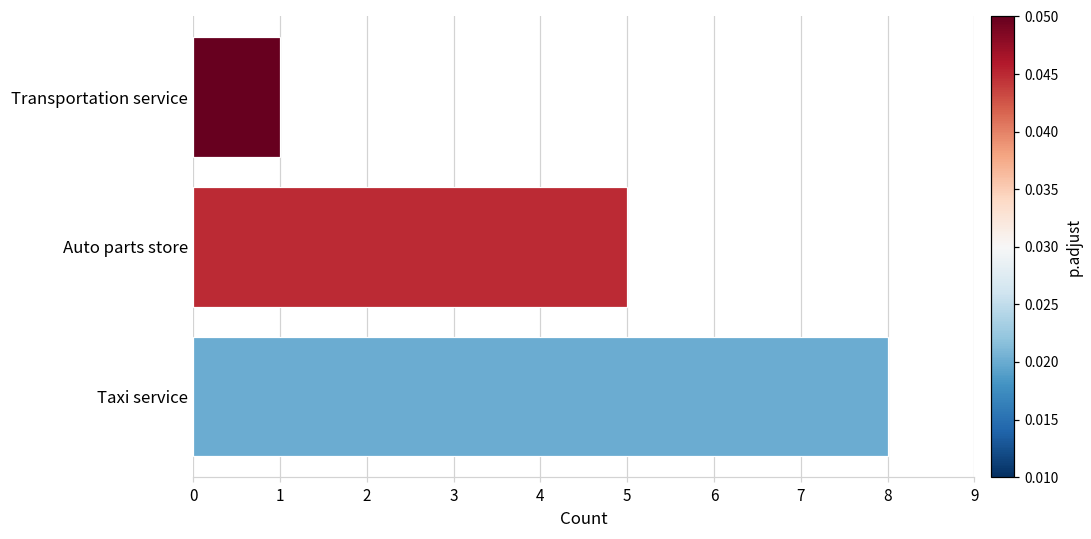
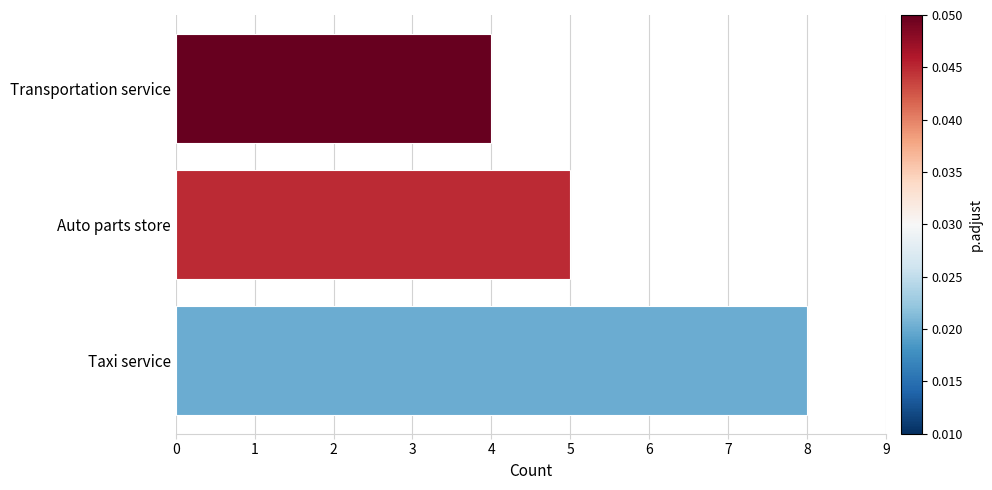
Transportation service: 1 -> 4
